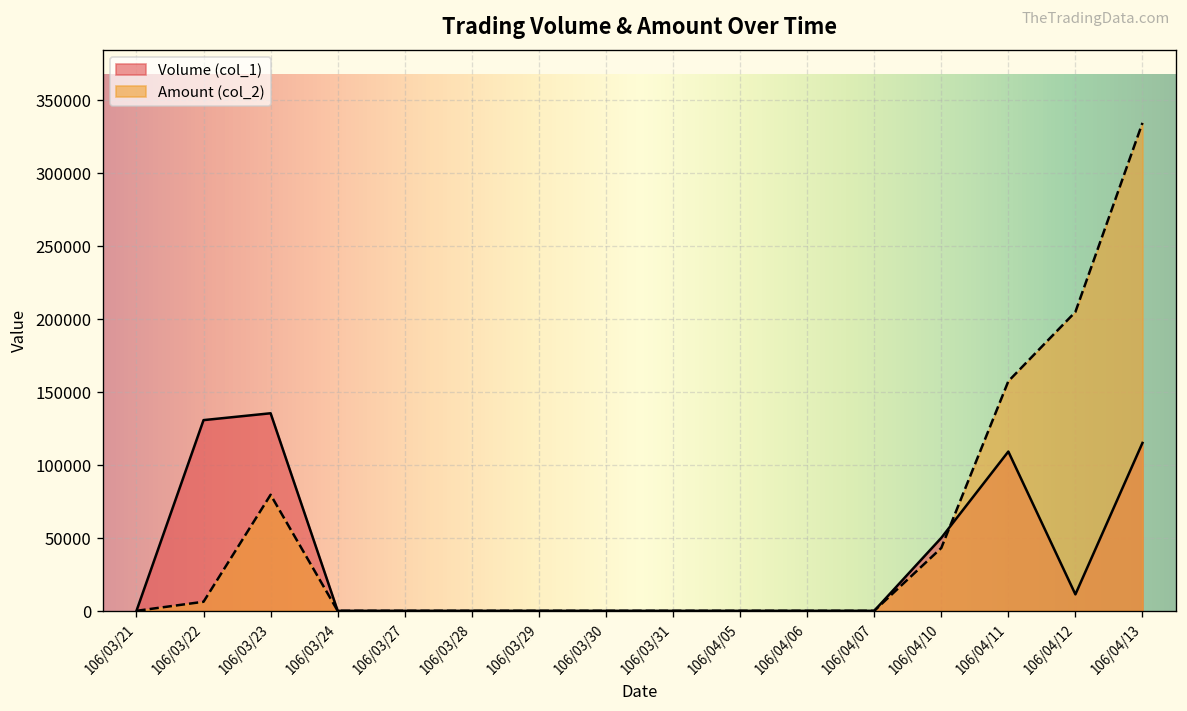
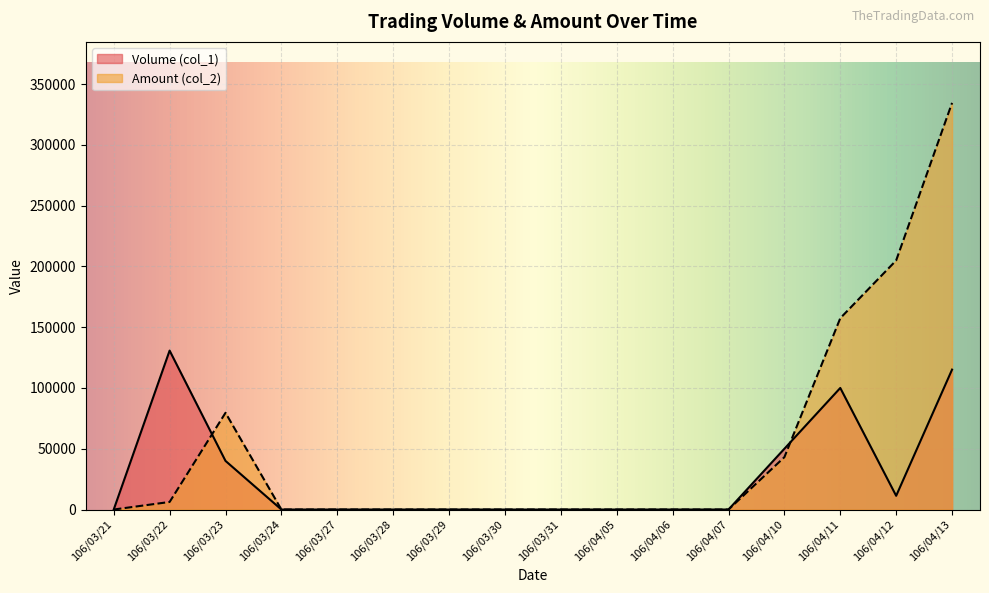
Volume (col_1), 106/03/23: 135000 -> 40000
Volume (col_1), 106/04/11: 109000 -> 100000
